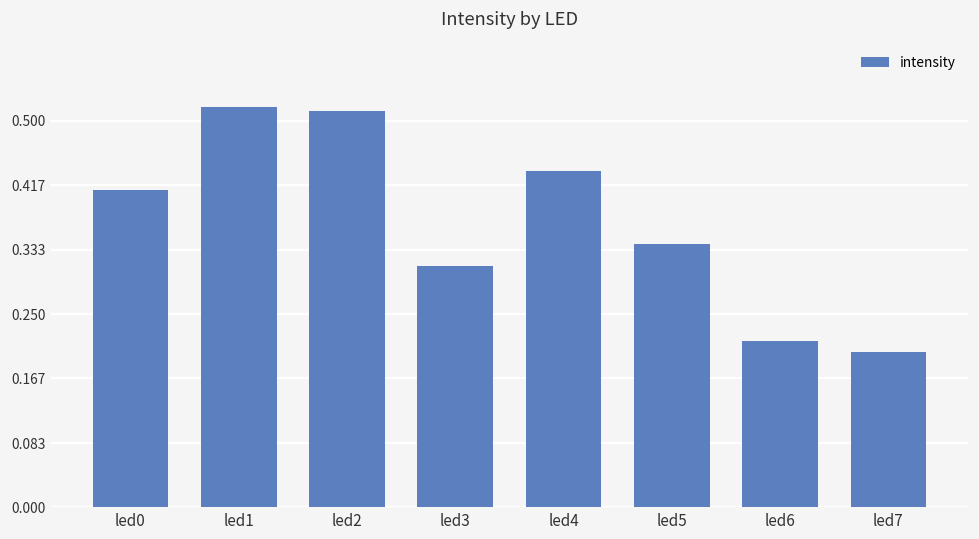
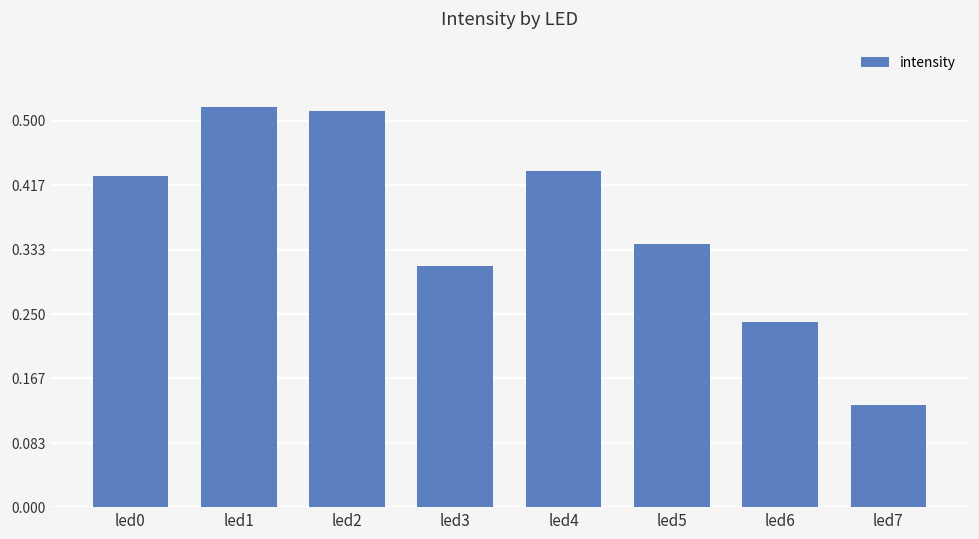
led0: 0.41 -> 0.43
led6: 0.21 -> 0.24
led7: 0.20 -> 0.13
